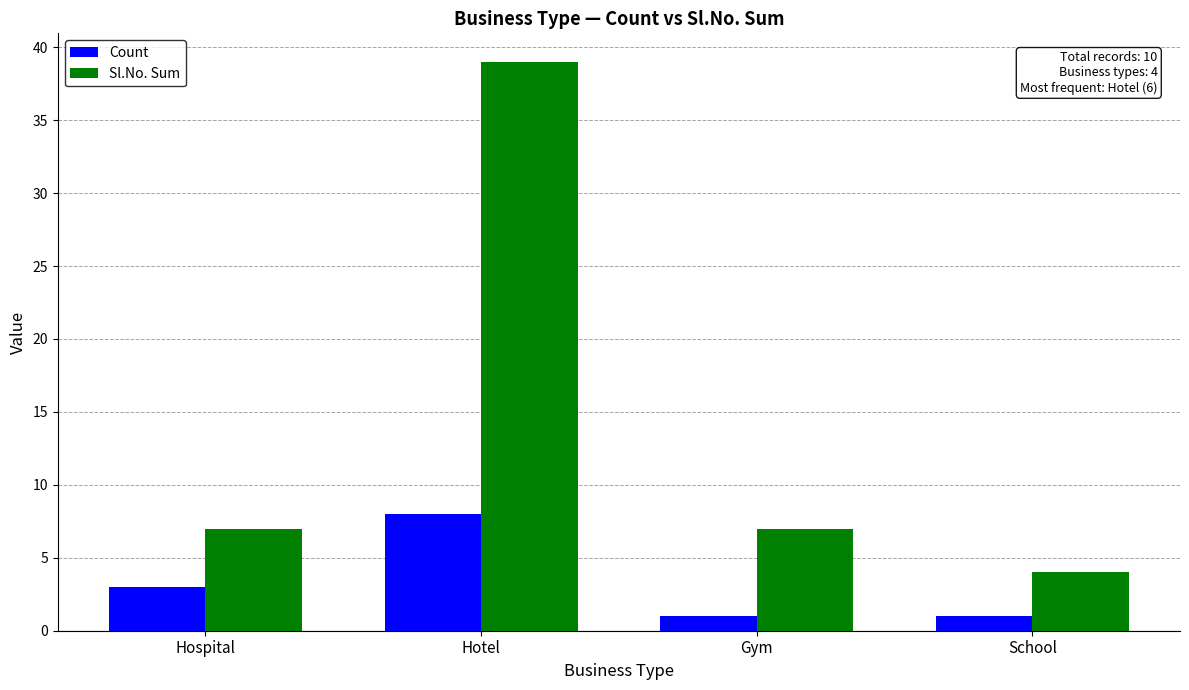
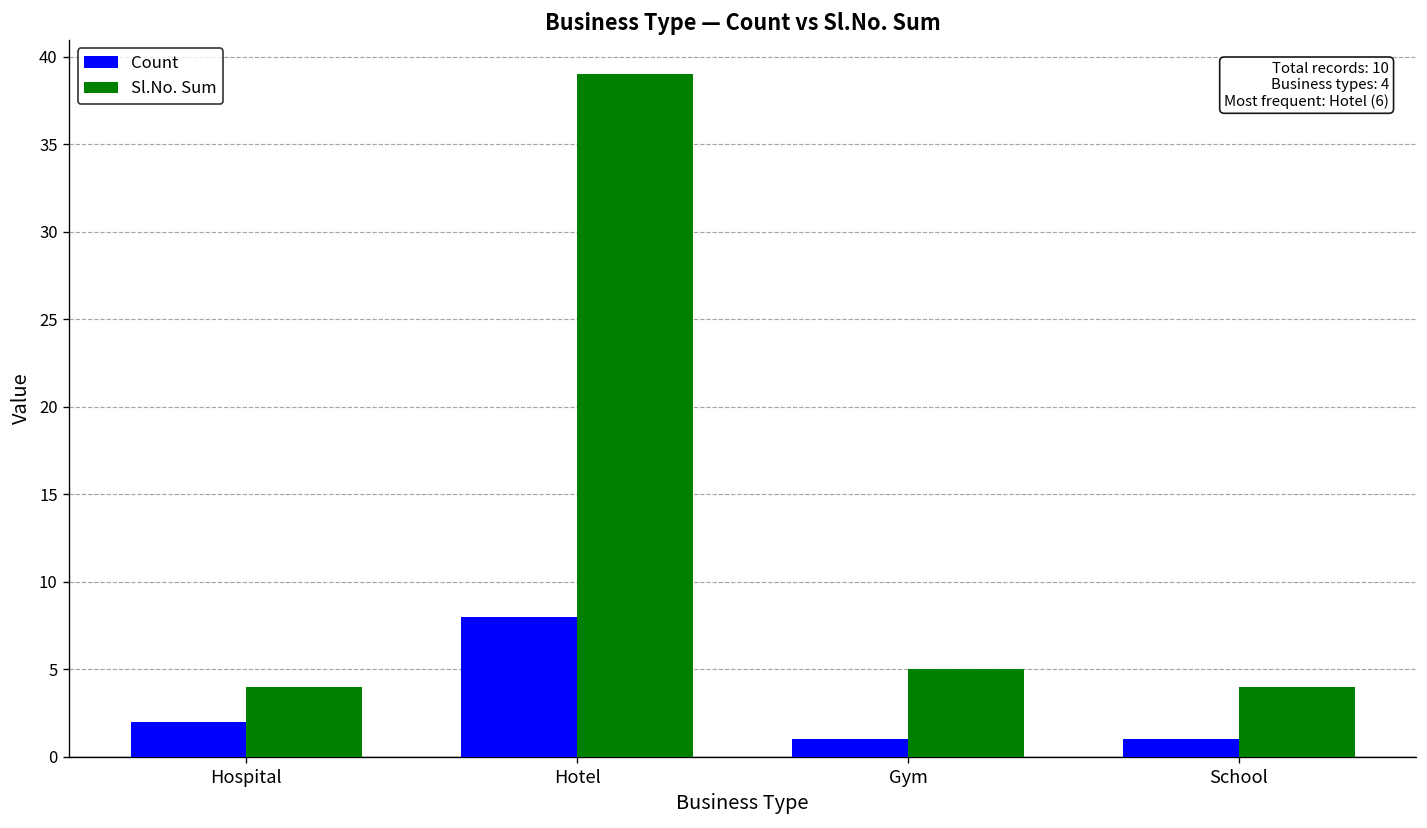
Count, Hospital: 3 -> 2
Sl.No. Sum, Hospital: 7 -> 4
Sl.No. Sum, Gym: 7 -> 5
